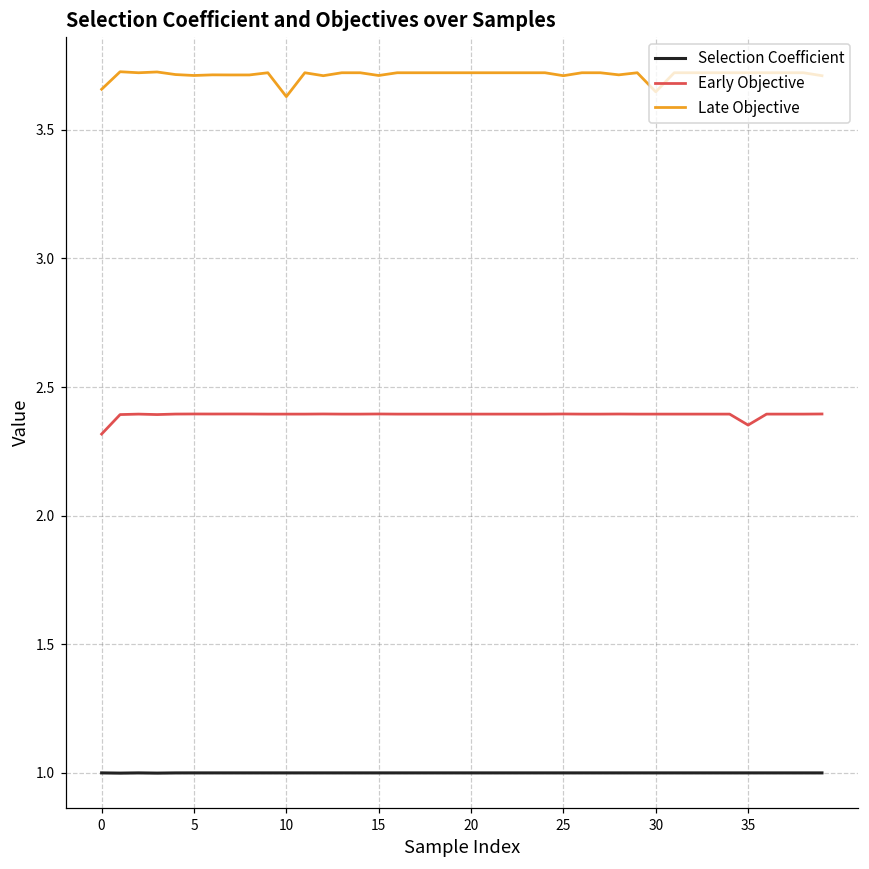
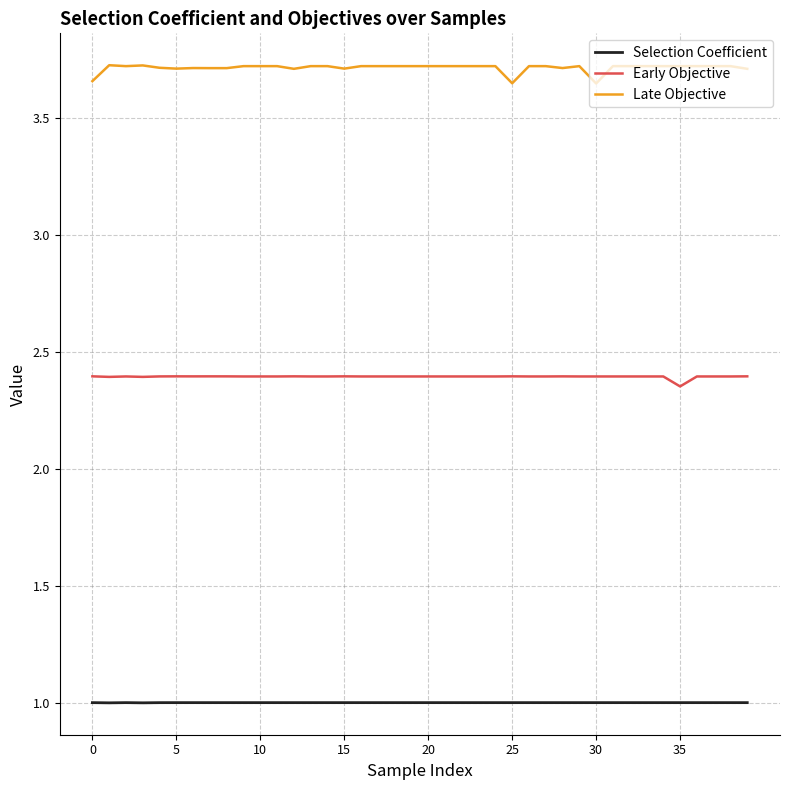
Early Objective, 0: 2.32 -> 2.40
Late Objective, 10: 3.63 -> 3.72
Late Objective, 25: 3.71 -> 3.65
